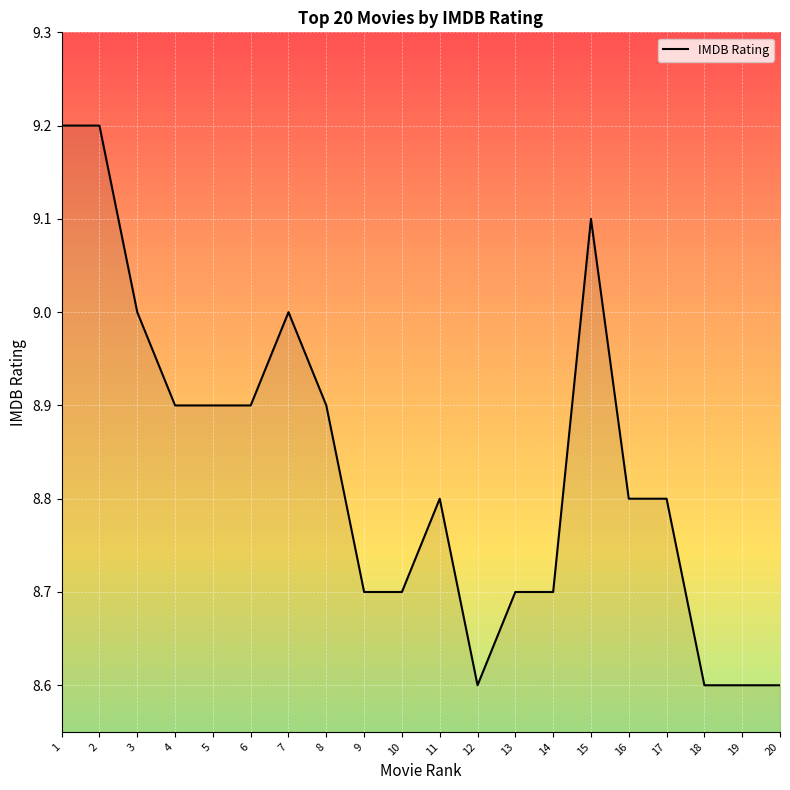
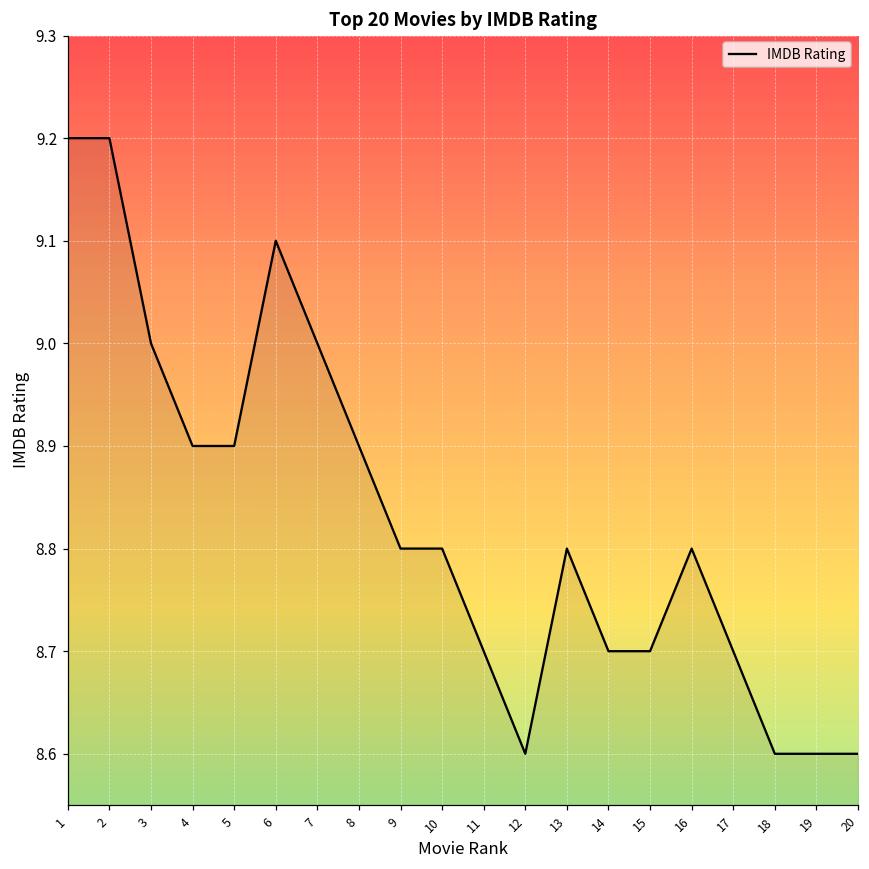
6: 8.9 -> 9.1
9: 8.7 -> 8.8
10: 8.7 -> 8.8
11: 8.8 -> 8.7
13: 8.7 -> 8.8
15: 9.1 -> 8.7
17: 8.8 -> 8.7
